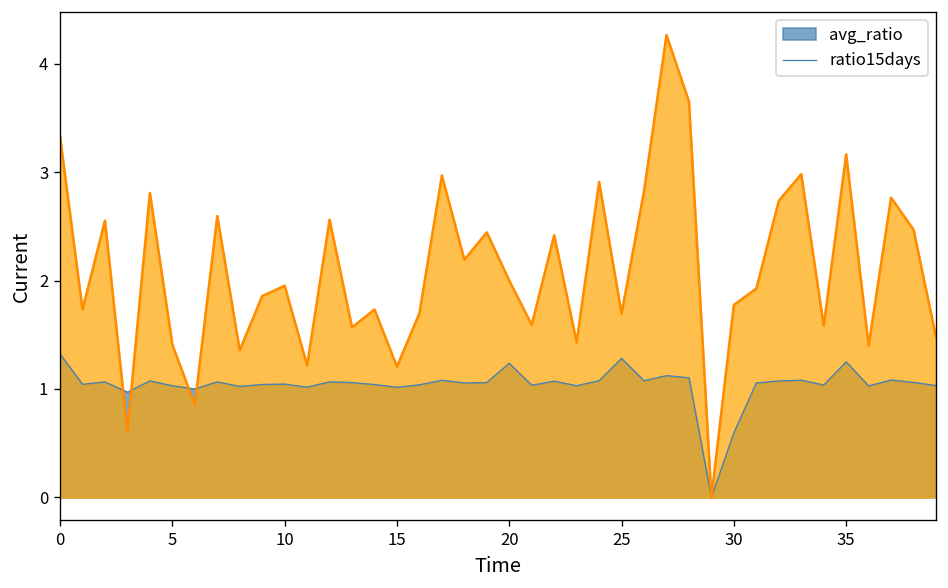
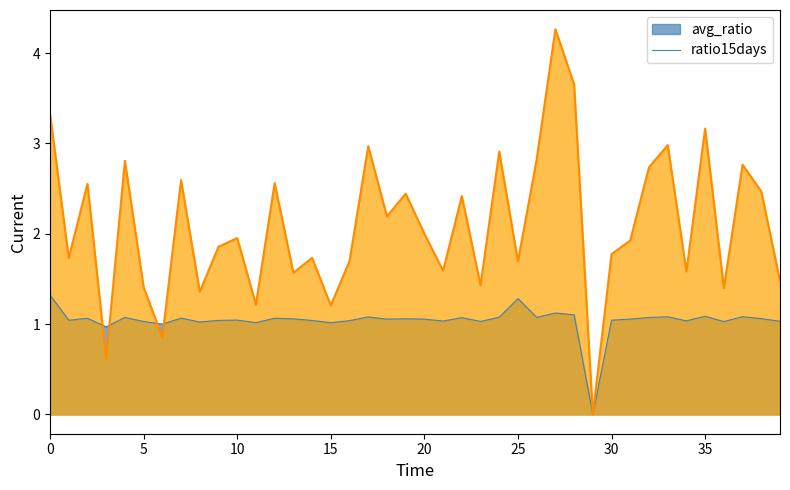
avg_ratio, 20: 1.2 -> 1.1
avg_ratio, 30: 0.6 -> 1.0
avg_ratio, 35: 1.3 -> 1.1
